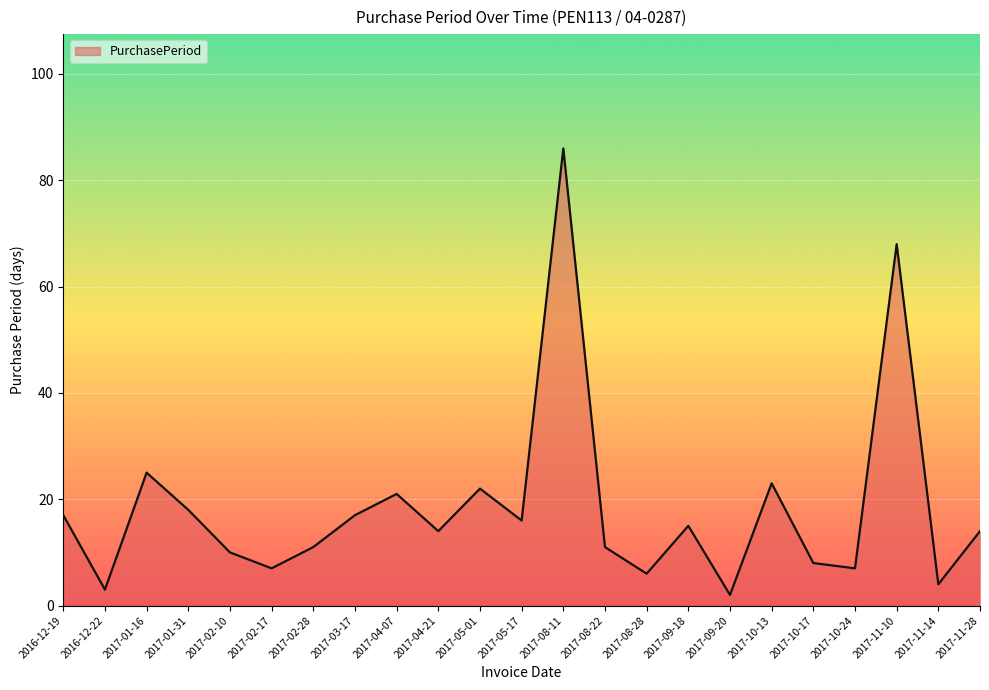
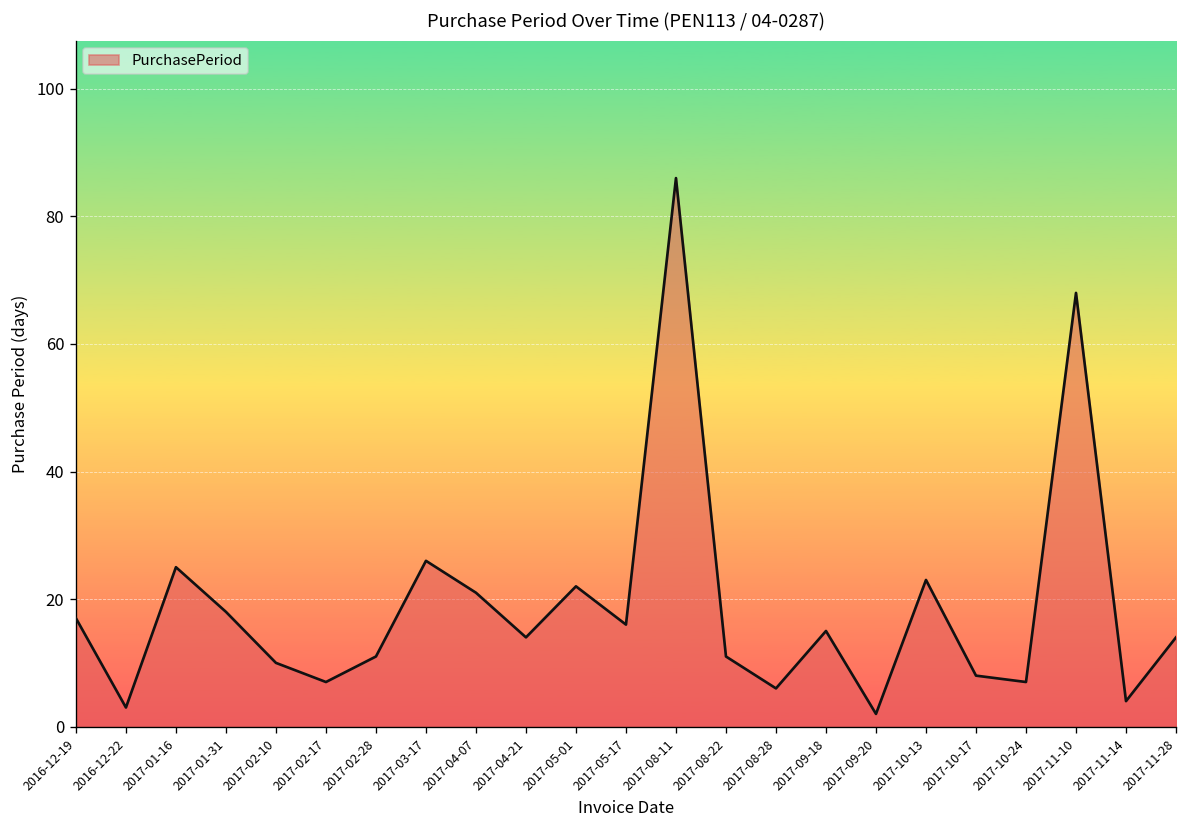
2017-03-17: 17 -> 26
